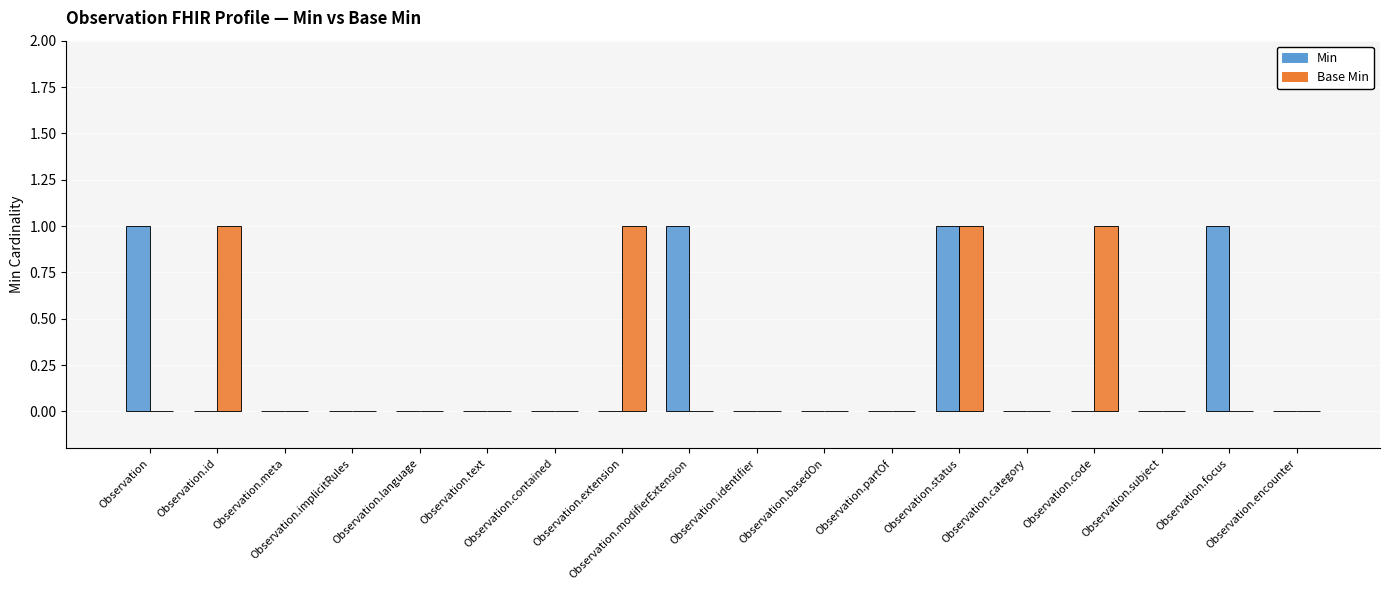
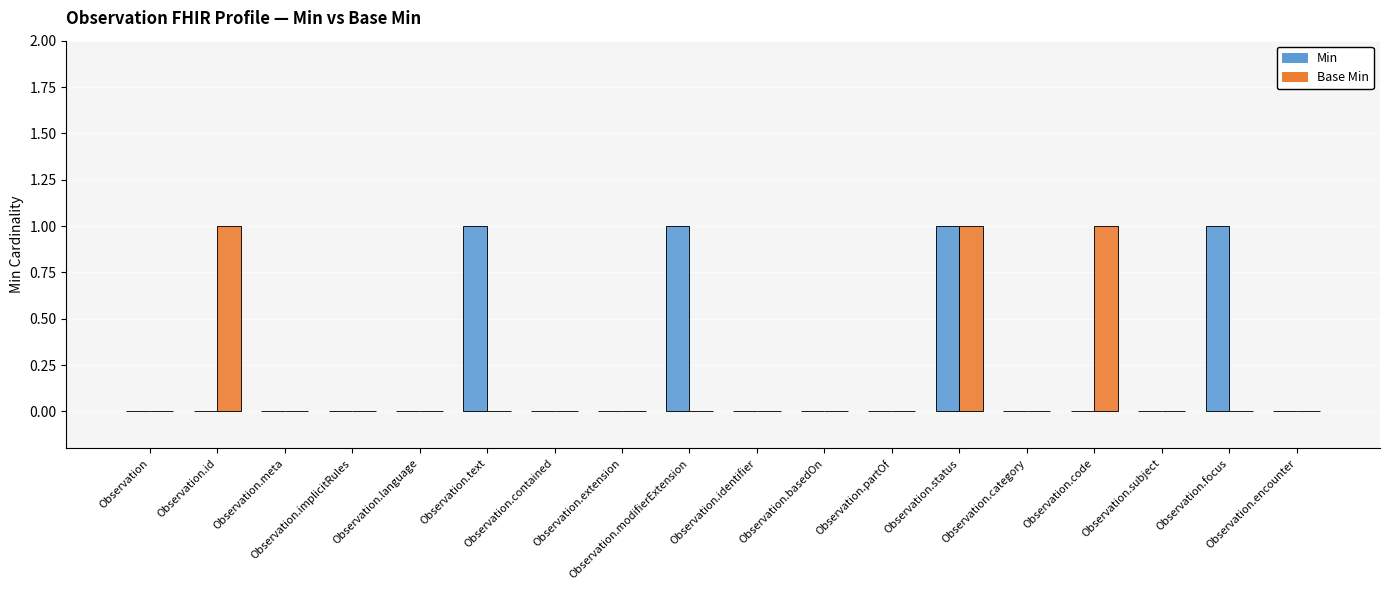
Min, Observation: 1 -> 0
Min, Observation.text: 0 -> 1
Base Min, Observation.extension: 1 -> 0
